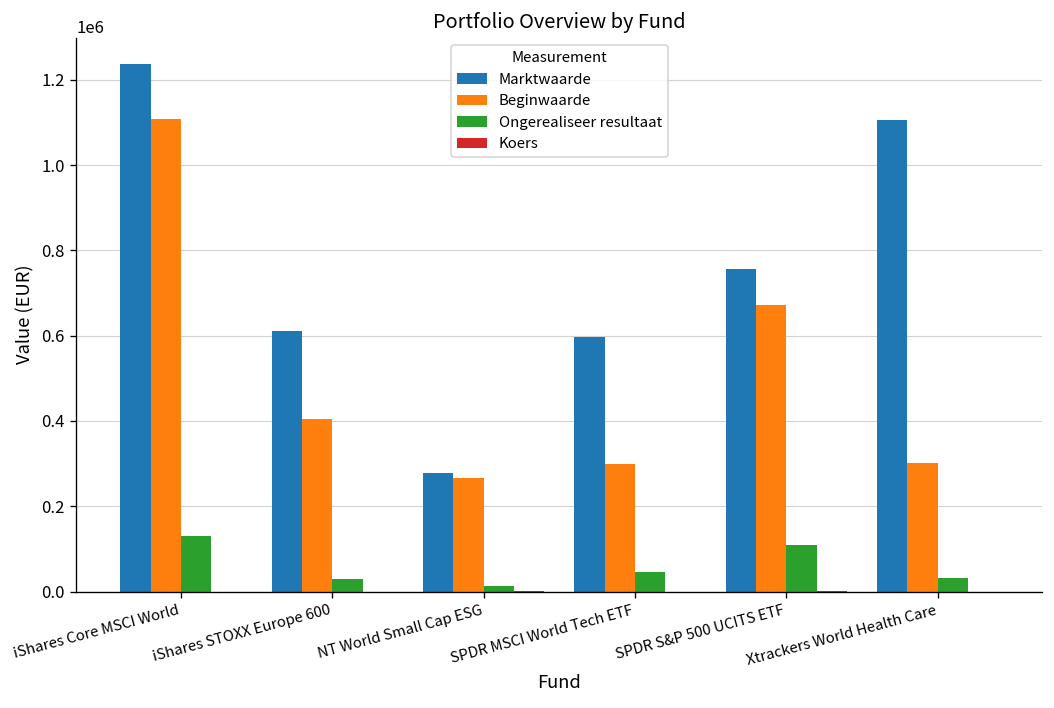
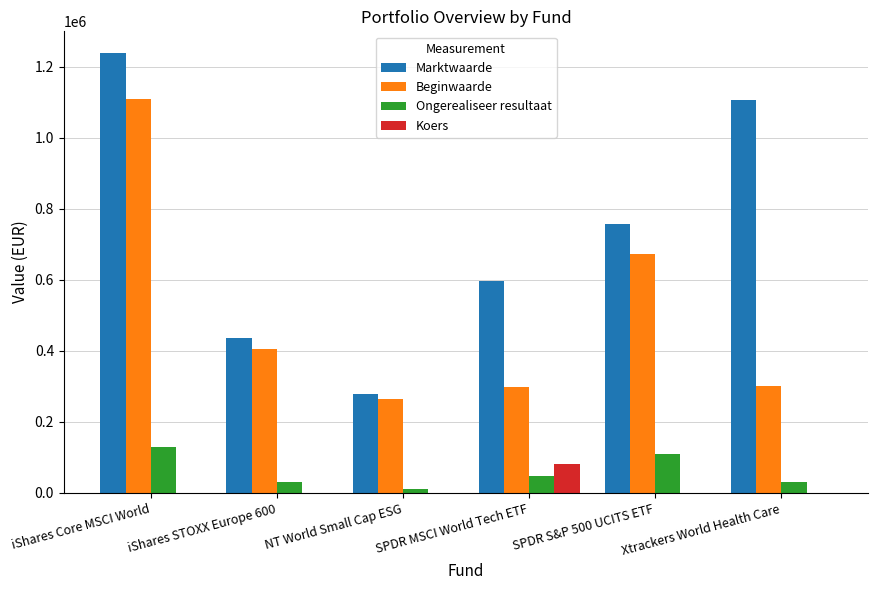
Marktwaarde, iShares STOXX Europe 600: 610000 -> 440000
Koers, SPDR MSCI World Tech ETF: 0 -> 80000
